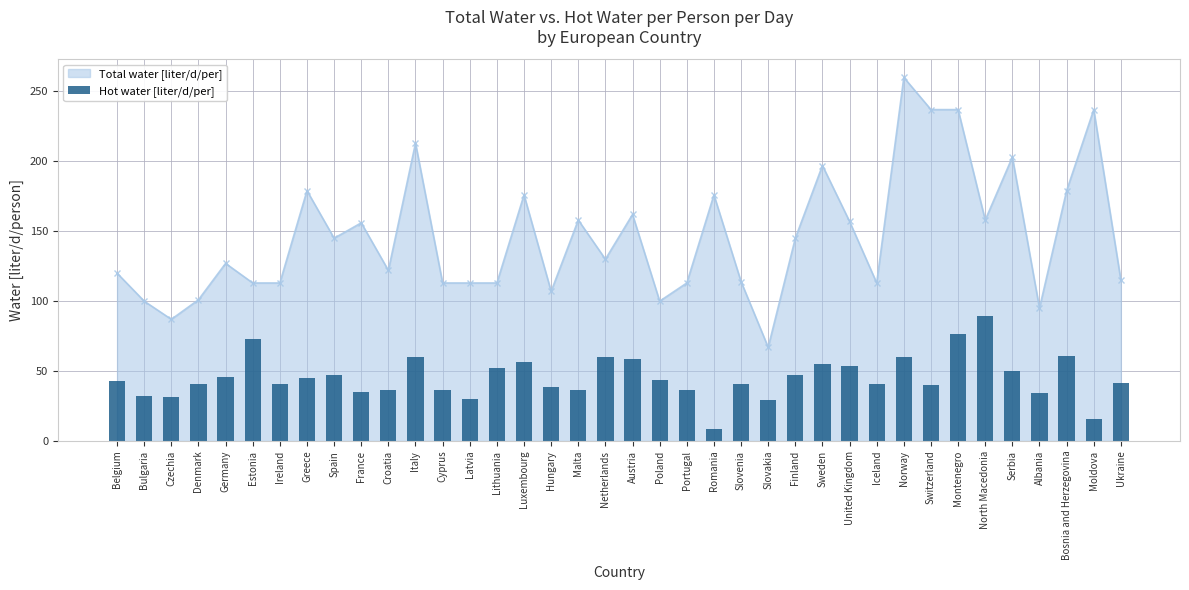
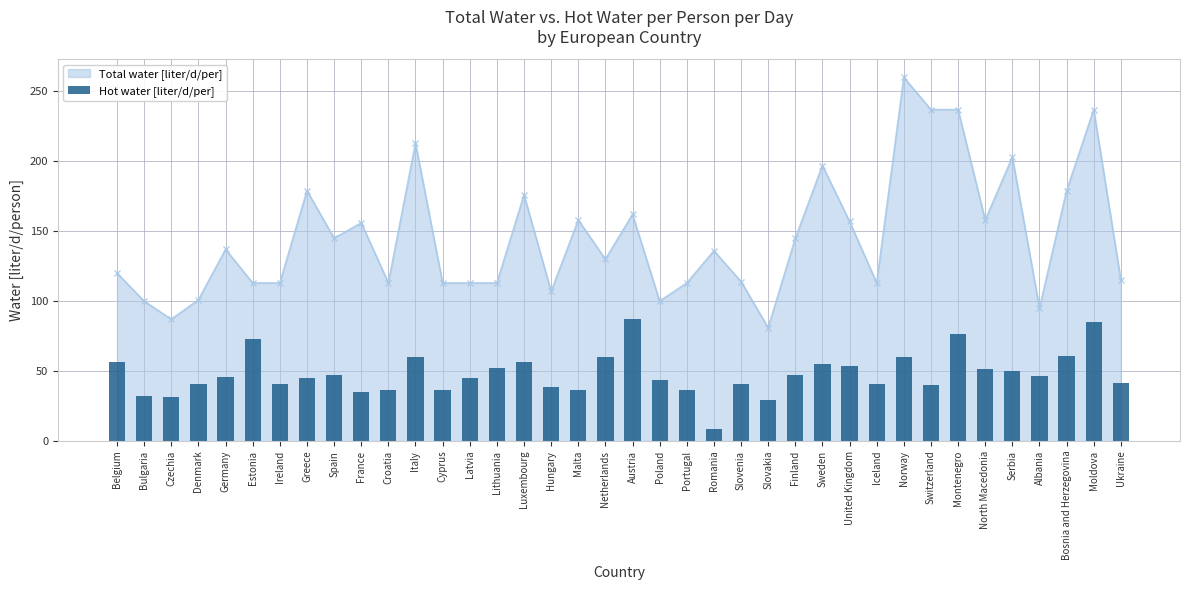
Hot water [liter/d/per], Belgium: 43 -> 57
Total water [liter/d/per], Germany: 127 -> 137
Total water [liter/d/per], Croatia: 122 -> 113
Hot water [liter/d/per], Latvia: 30 -> 45
Hot water [liter/d/per], Austria: 58 -> 87
Total water [liter/d/per], Romania: 176 -> 136
Total water [liter/d/per], Slovakia: 67 -> 81
Hot water [liter/d/per], North Macedonia: 90 -> 51
Hot water [liter/d/per], Albania: 34 -> 47
Hot water [liter/d/per], Moldova: 16 -> 85
